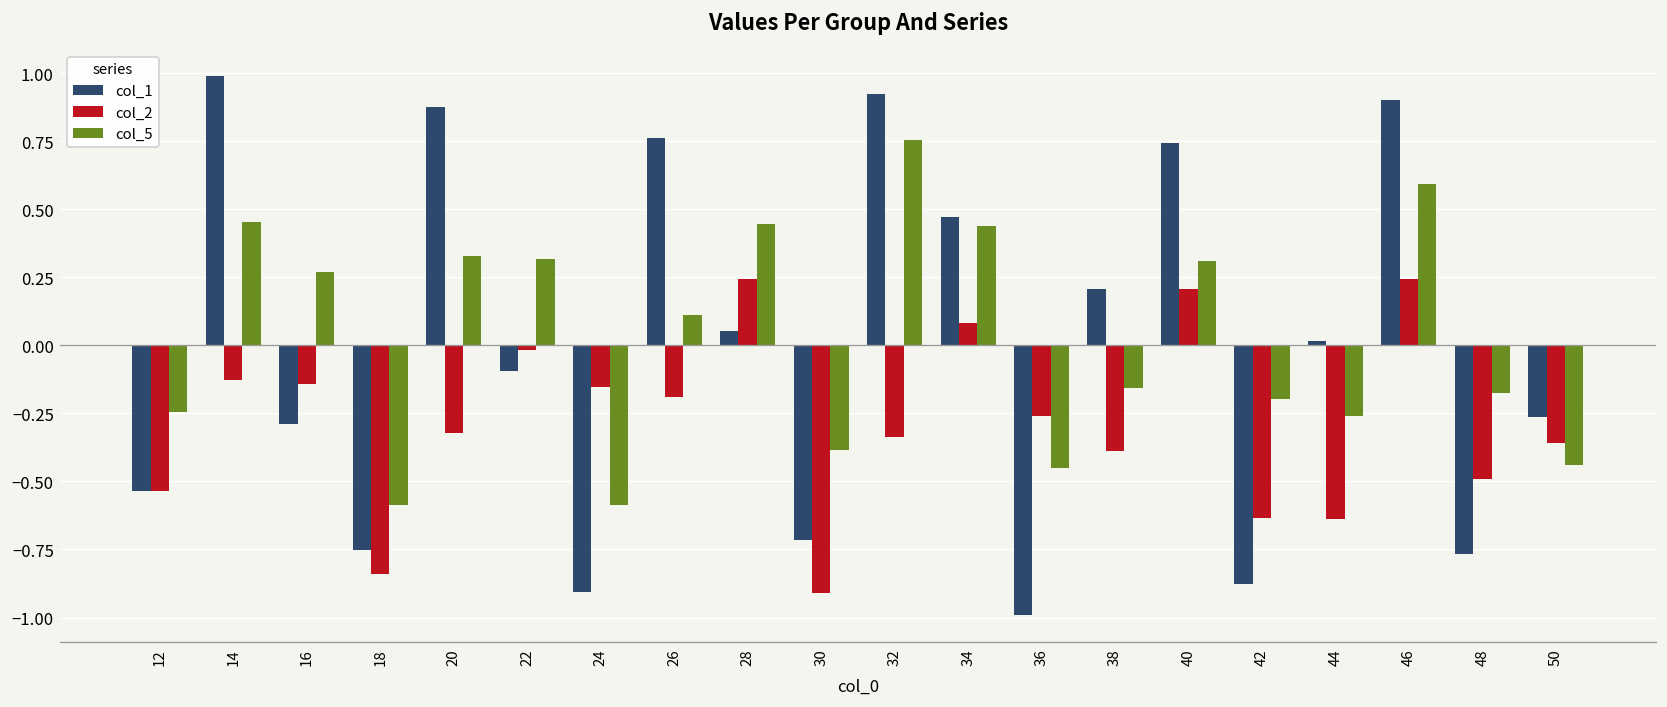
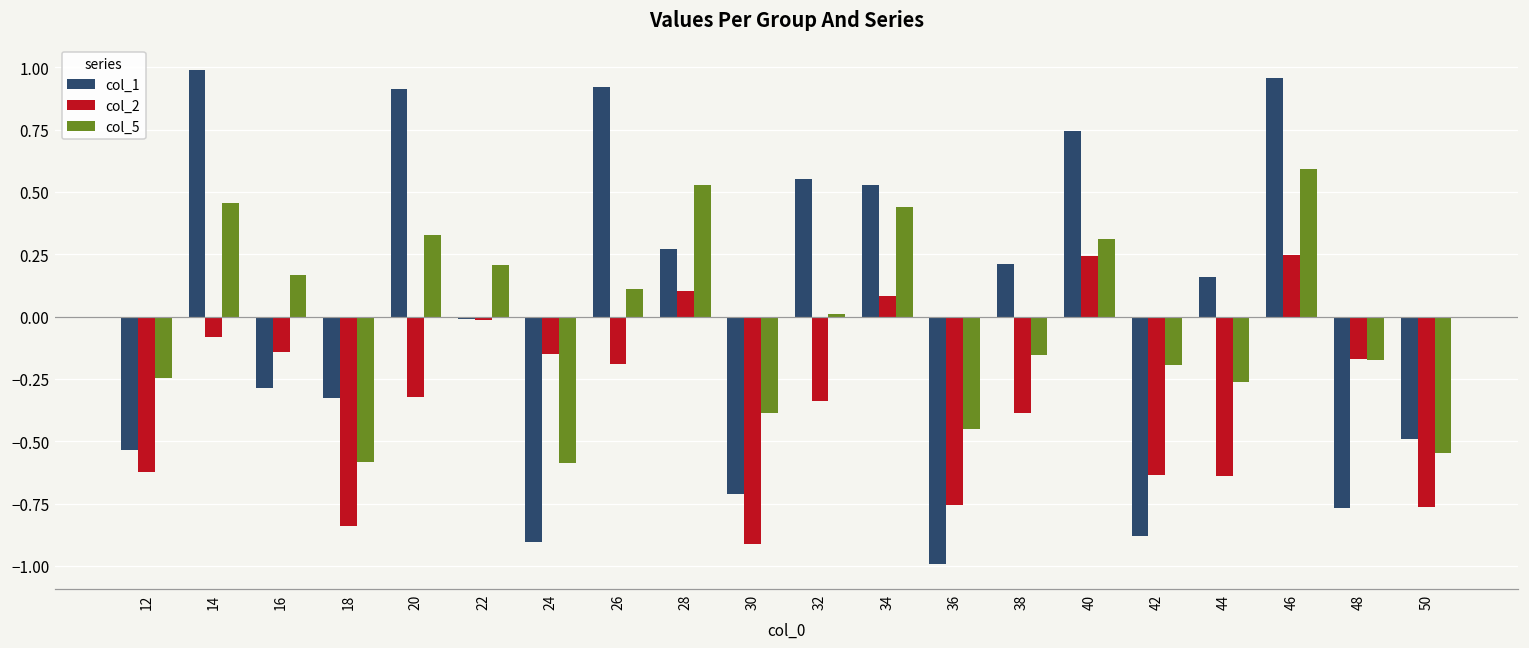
col_2, 12: -0.54 -> -0.62
col_2, 14: -0.13 -> -0.08
col_5, 16: 0.27 -> 0.17
col_1, 18: -0.75 -> -0.33
col_1, 20: 0.88 -> 0.91
col_1, 22: -0.09 -> -0.01
col_5, 22: 0.32 -> 0.21
col_1, 26: 0.76 -> 0.92
col_1, 28: 0.05 -> 0.27
col_2, 28: 0.24 -> 0.10
col_5, 28: 0.45 -> 0.53
col_1, 32: 0.93 -> 0.55
col_5, 32: 0.75 -> 0.01
col_1, 34: 0.47 -> 0.53
col_2, 36: -0.26 -> -0.75
col_2, 40: 0.21 -> 0.24
col_1, 44: 0.02 -> 0.16
col_1, 46: 0.90 -> 0.96
col_2, 48: -0.49 -> -0.17
col_1, 50: -0.26 -> -0.49
col_2, 50: -0.36 -> -0.76
col_5, 50: -0.44 -> -0.55
